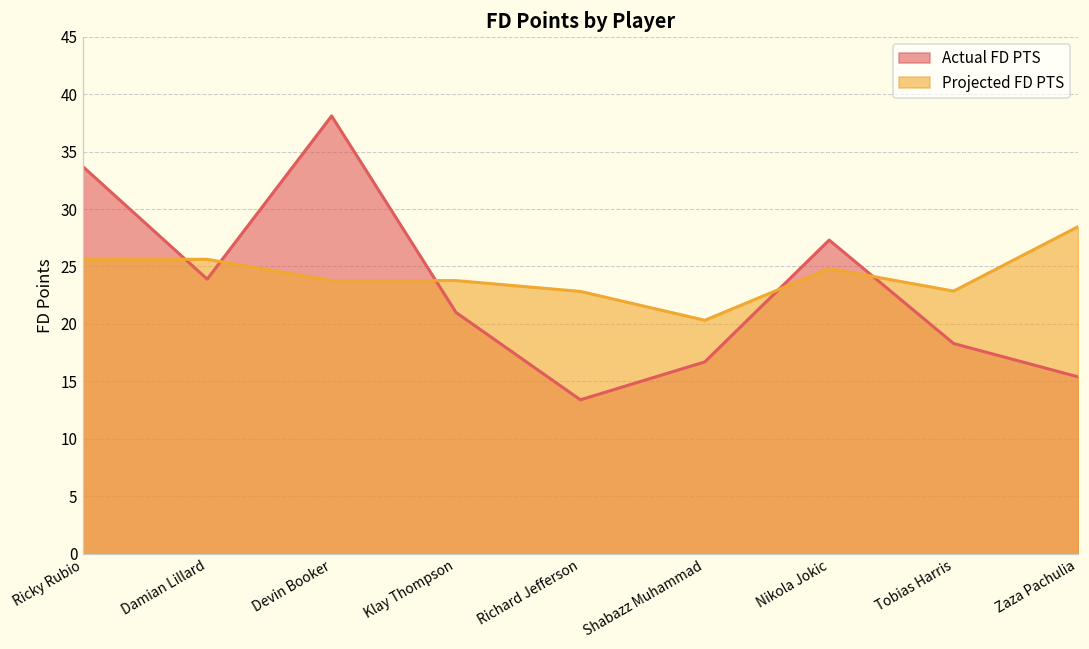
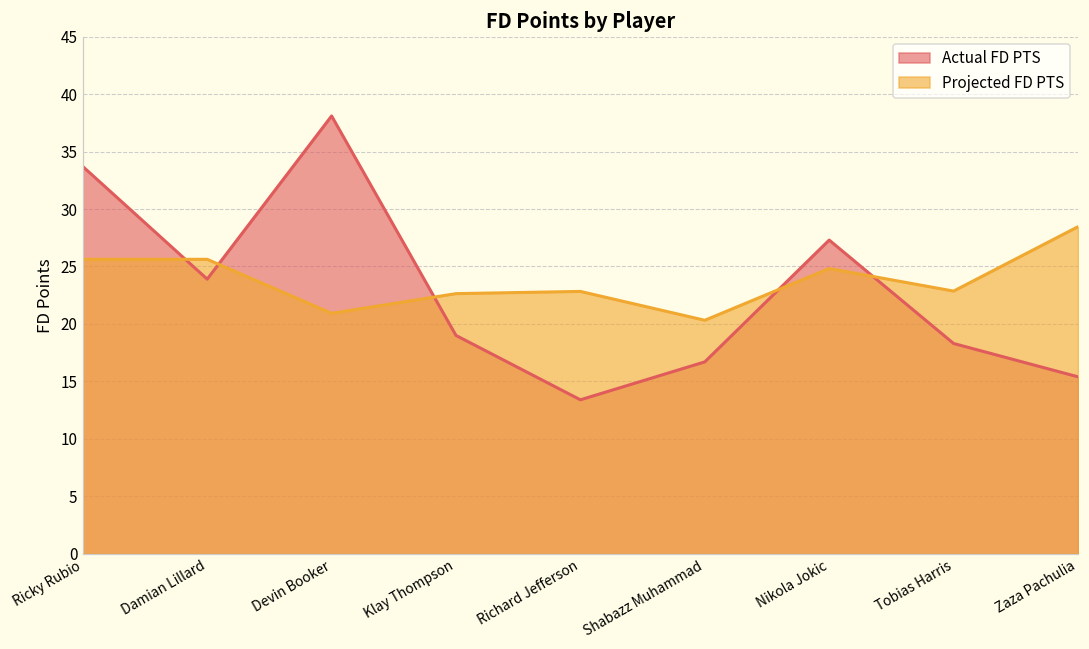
Projected FD PTS, Devin Booker: 23.8 -> 20.9
Actual FD PTS, Klay Thompson: 21 -> 19
Projected FD PTS, Klay Thompson: 23.8 -> 22.6
